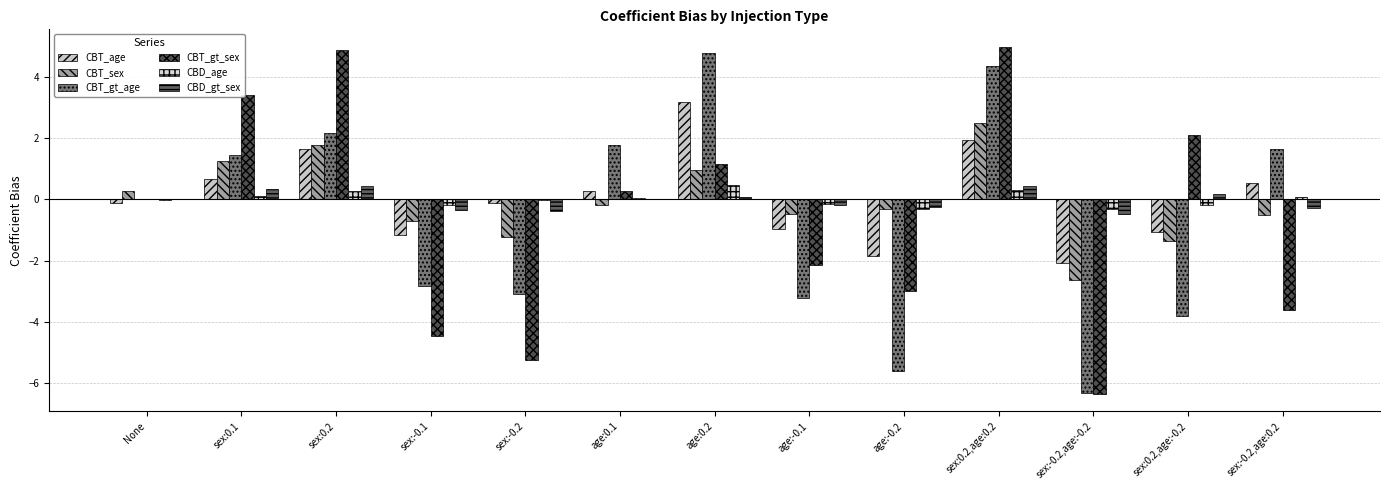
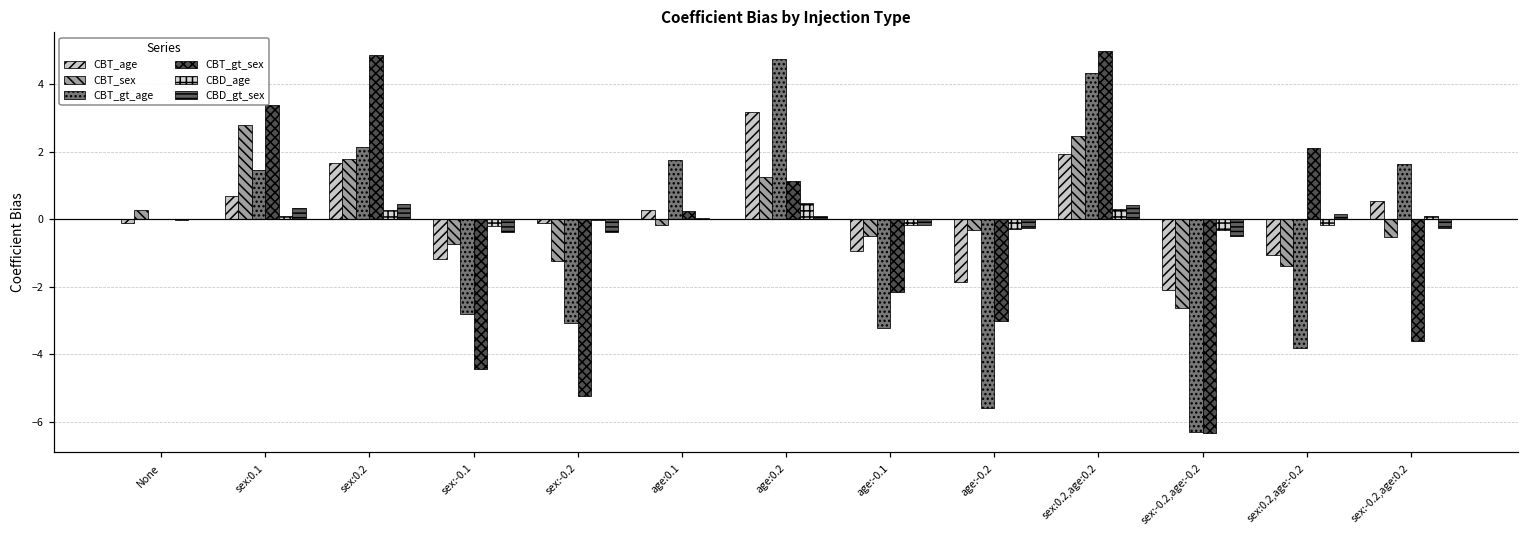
CBT_sex, sex:0.1: 1.3 -> 2.8
CBT_sex, age:0.2: 1.0 -> 1.3
